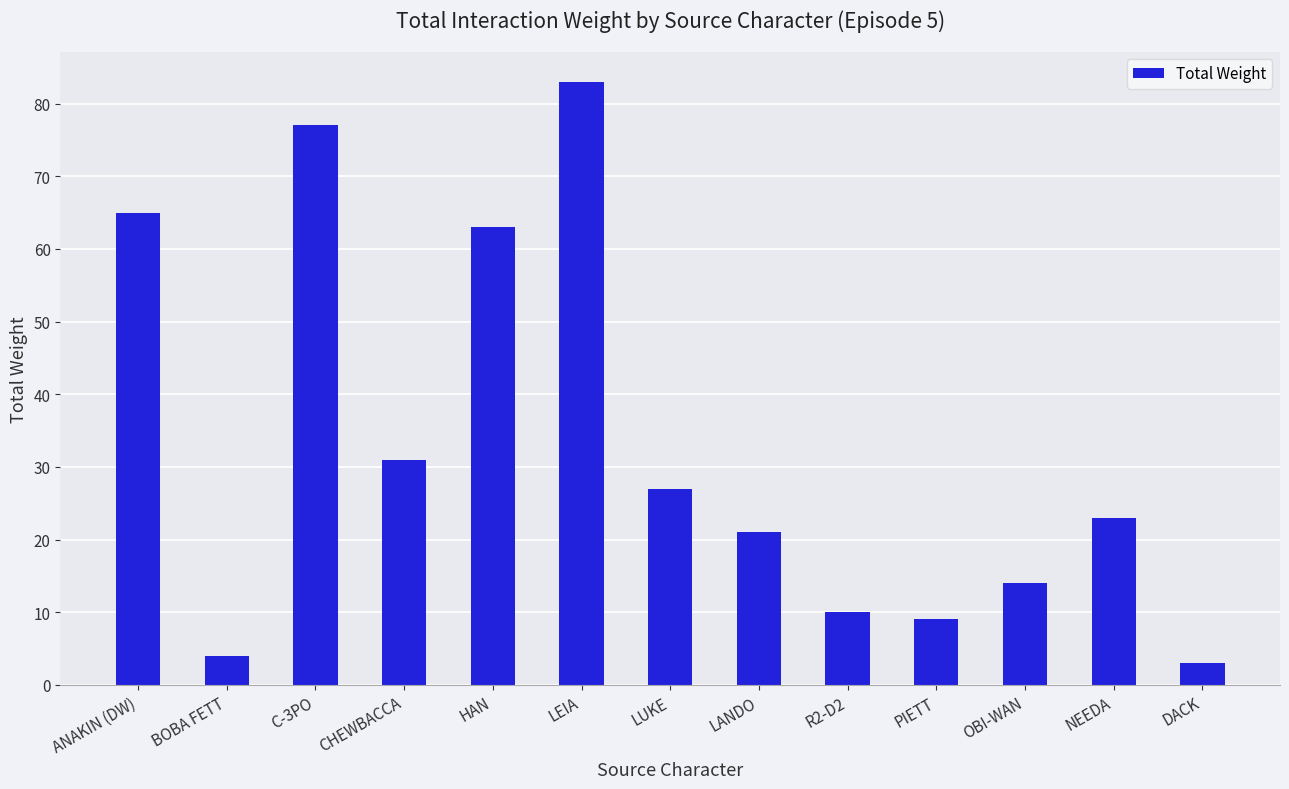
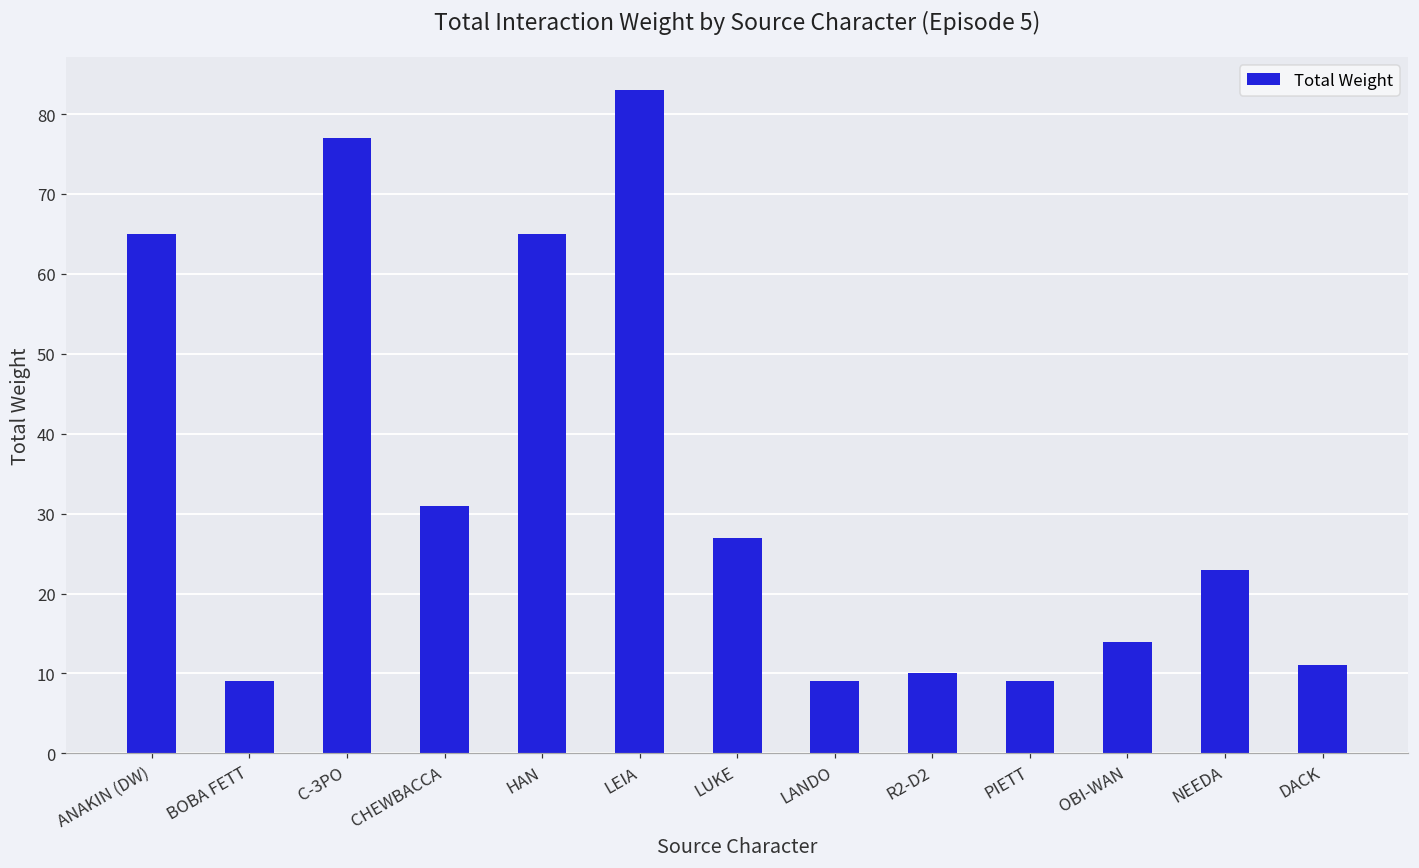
BOBA FETT: 4 -> 9
HAN: 63 -> 65
LANDO: 21 -> 9
DACK: 3 -> 11
